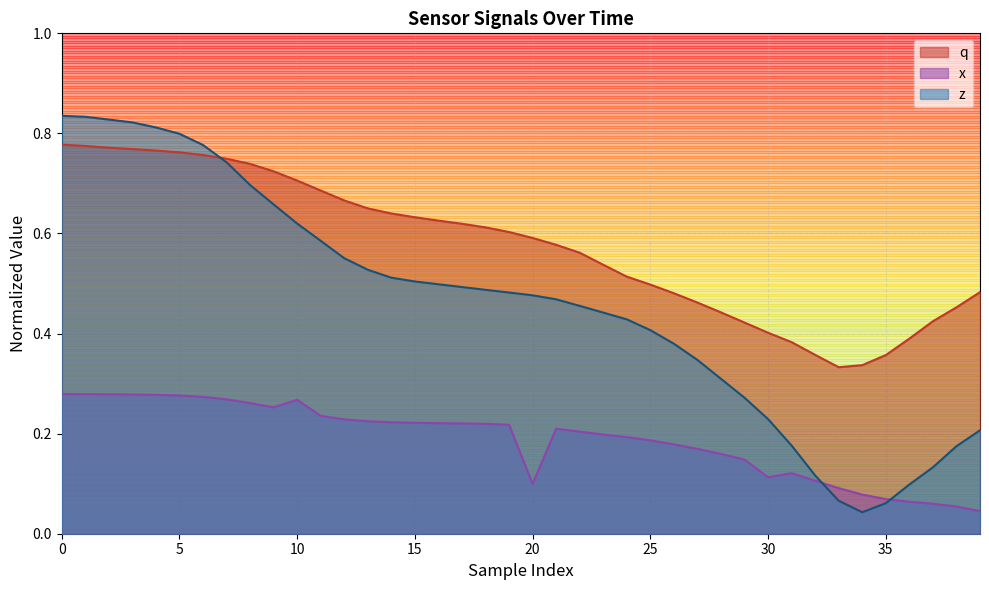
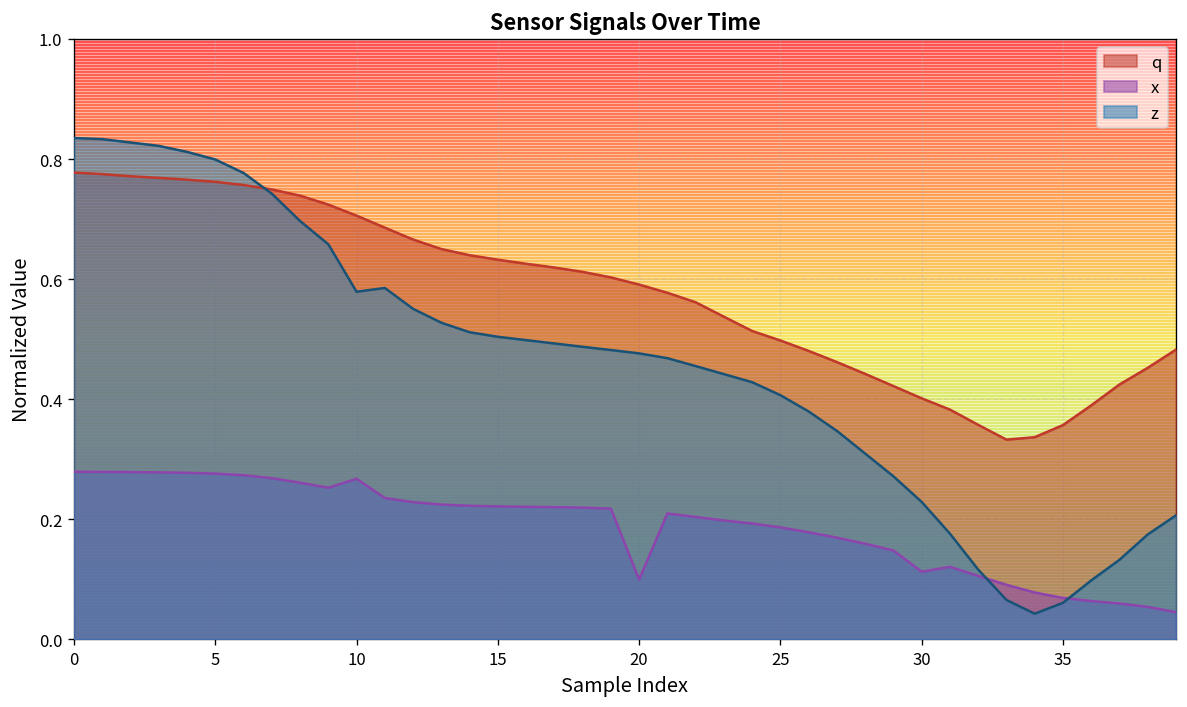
z, 10: 0.62 -> 0.58
